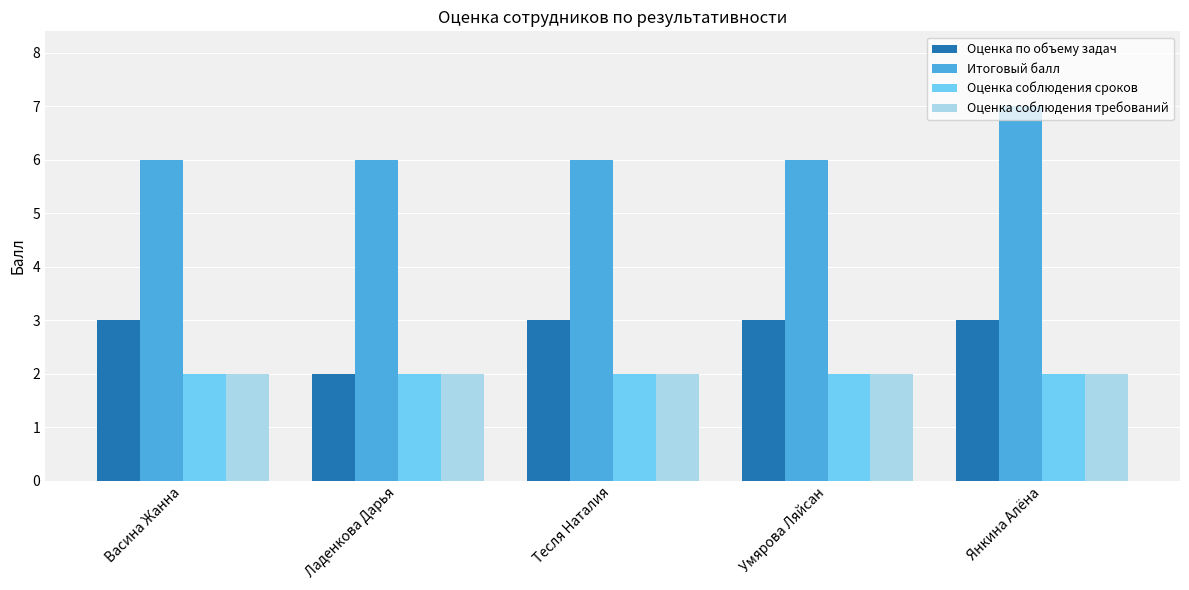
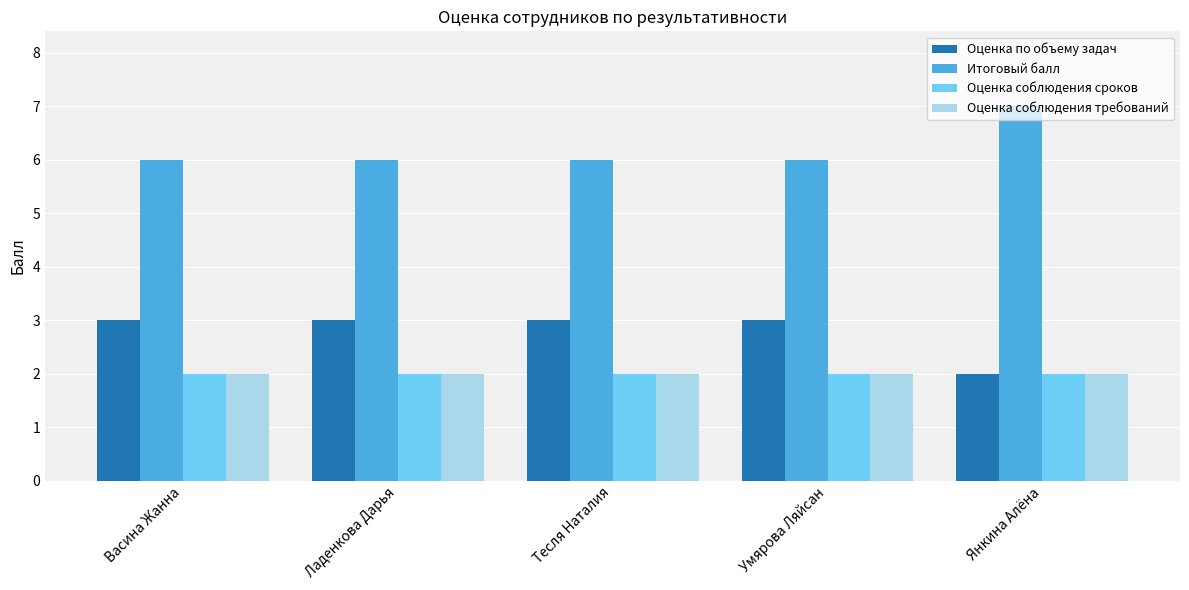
Оценка по объему задач, Ладенкова Дарья: 2 -> 3
Оценка по объему задач, Янкина Алёна: 3 -> 2
